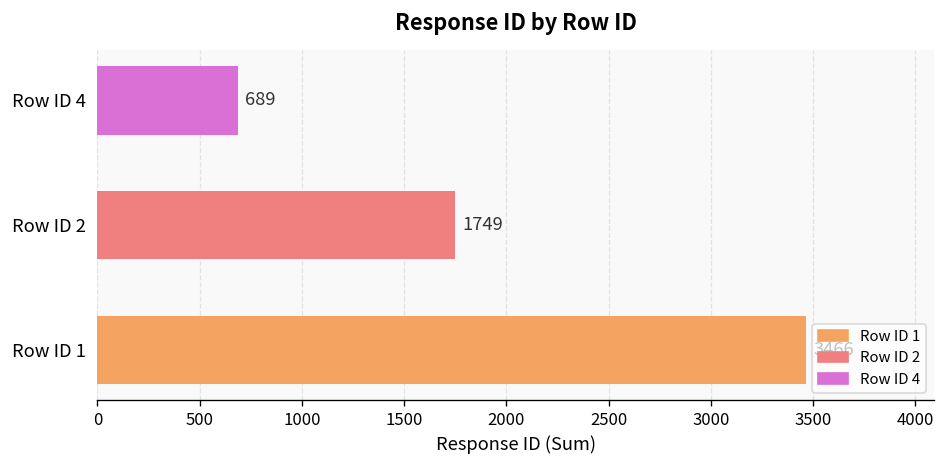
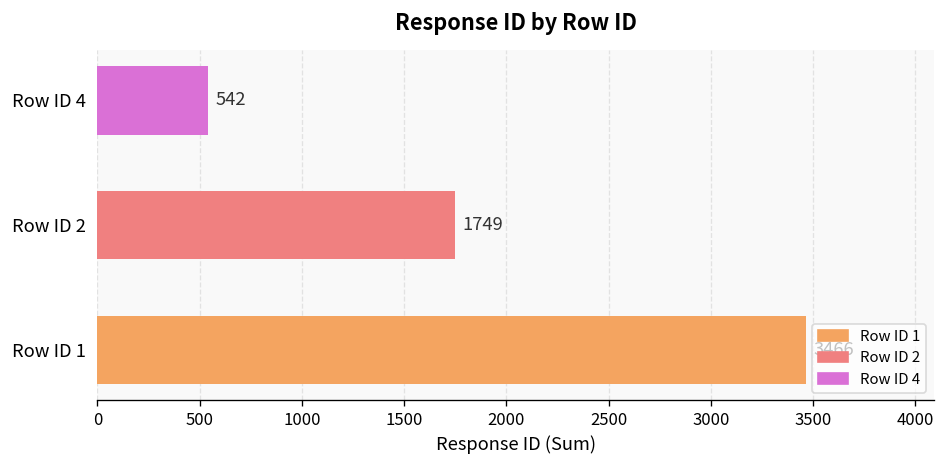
Row ID 4: 689 -> 542
